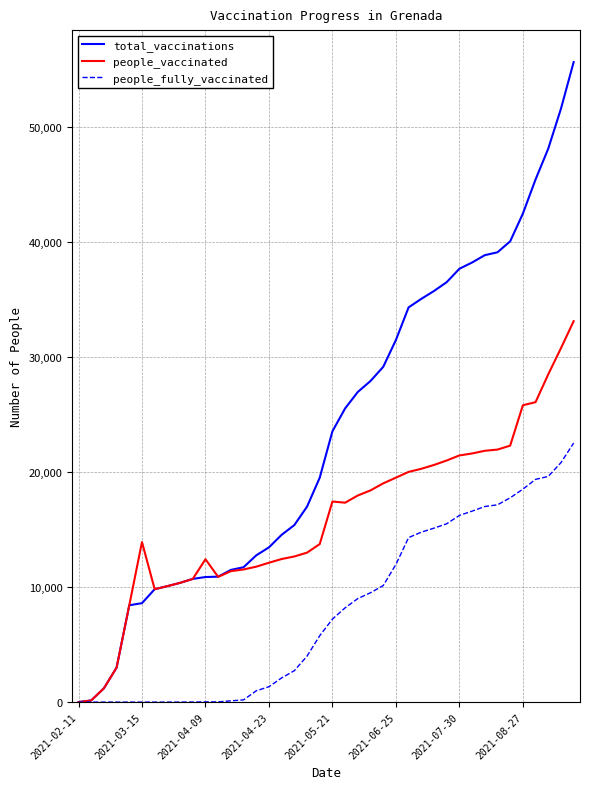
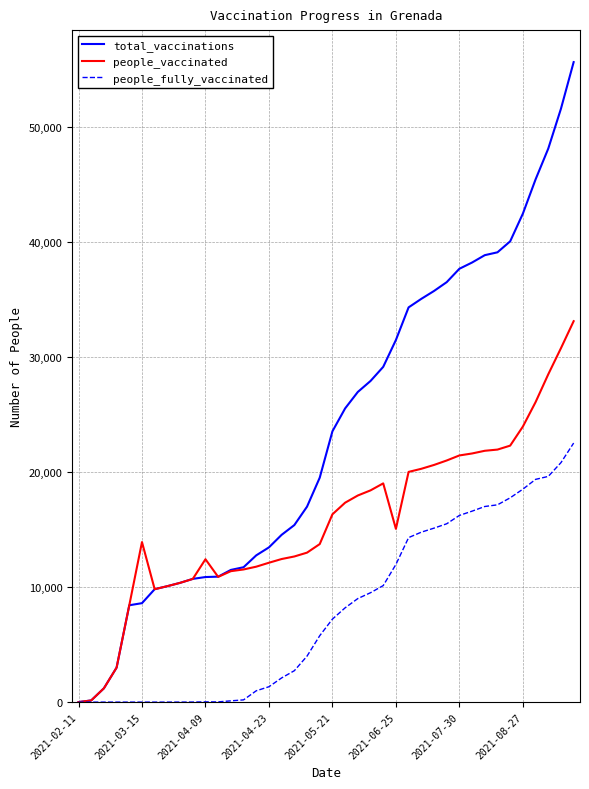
people_vaccinated, 2021-05-21: 17,400 -> 16,300
people_vaccinated, 2021-06-25: 19,500 -> 15,100
people_vaccinated, 2021-08-27: 25,800 -> 24,000
